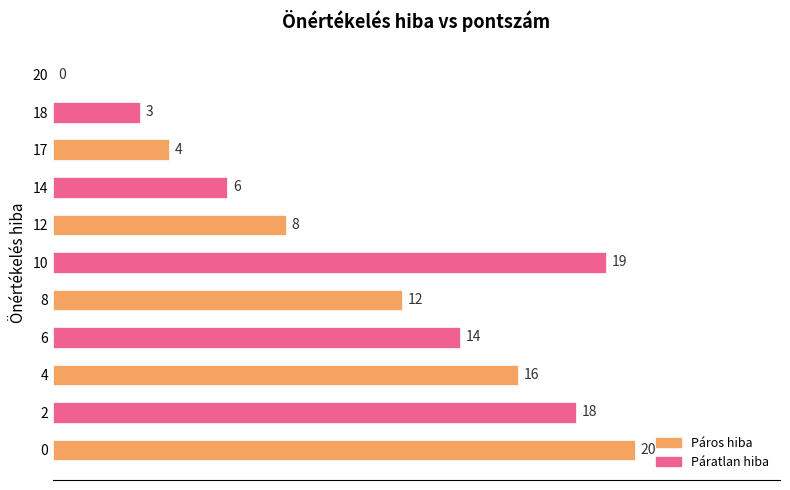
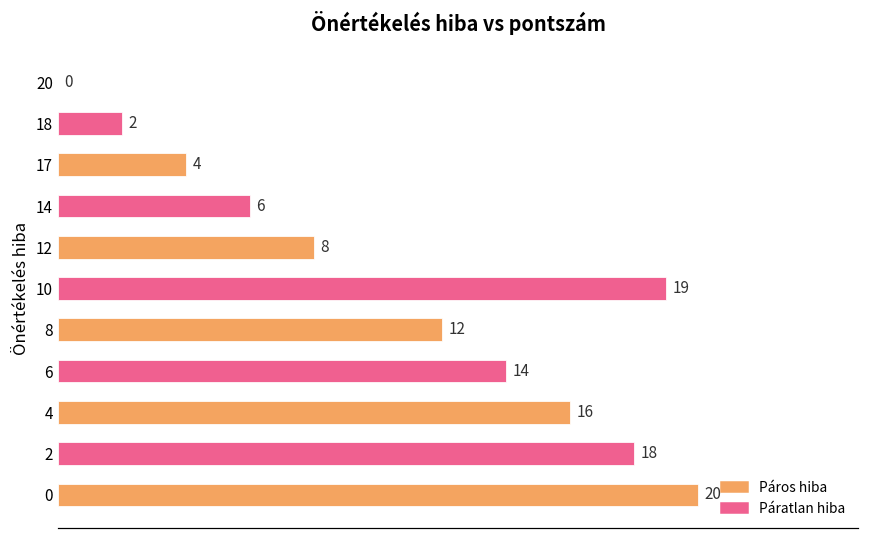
18: 3 -> 2
